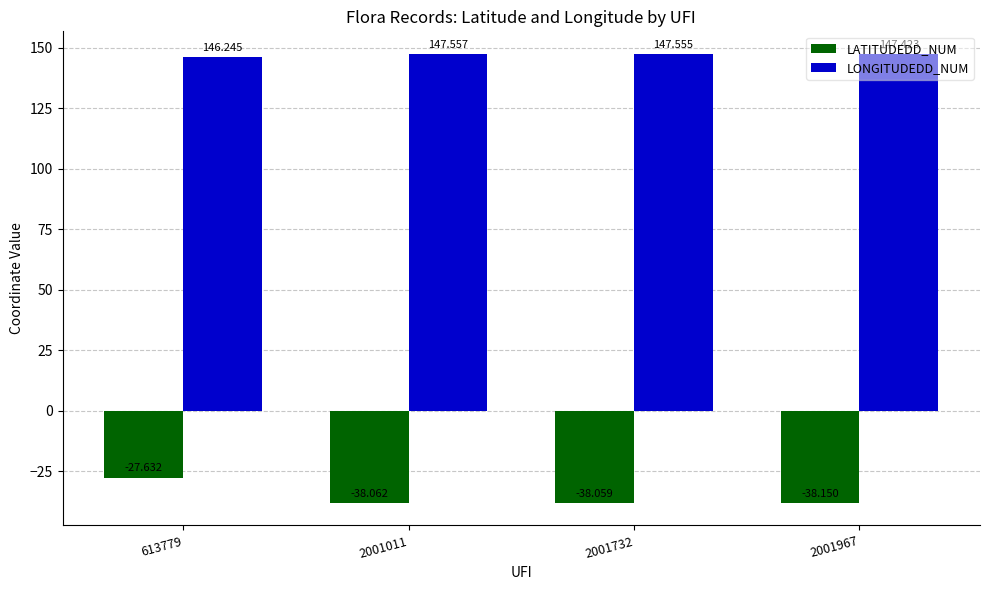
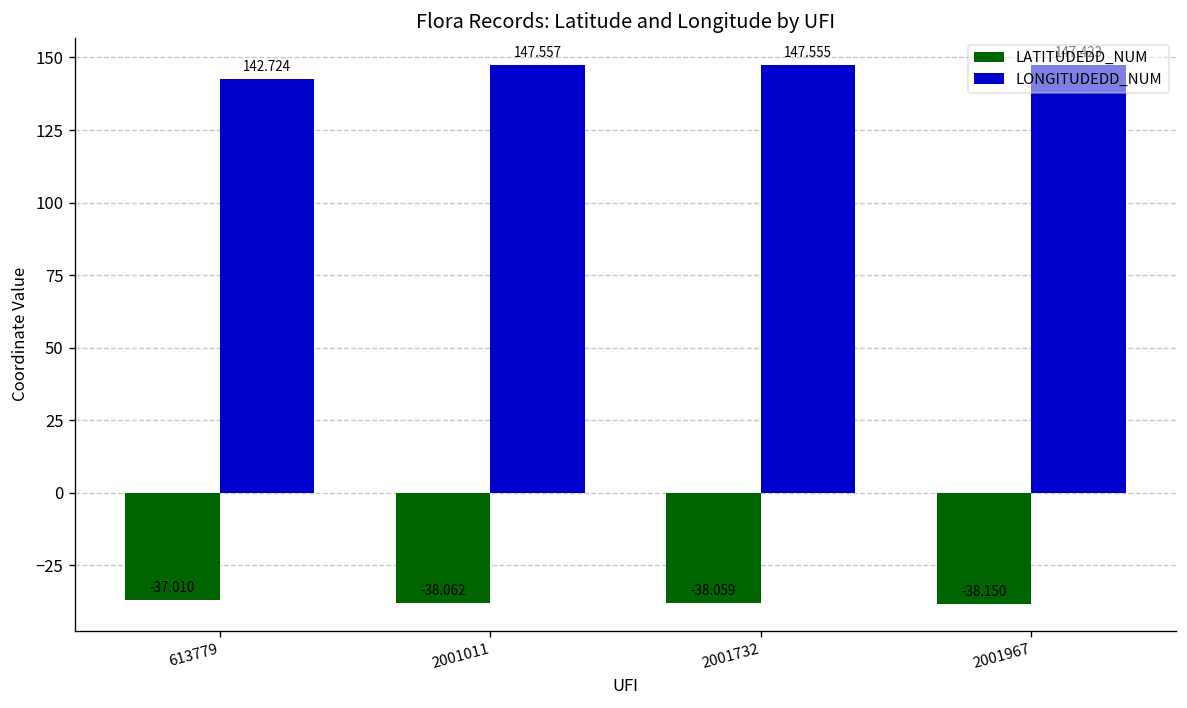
LATITUDEDD_NUM, 613779: -27.632 -> -37.010
LONGITUDEDD_NUM, 613779: 146.245 -> 142.724
